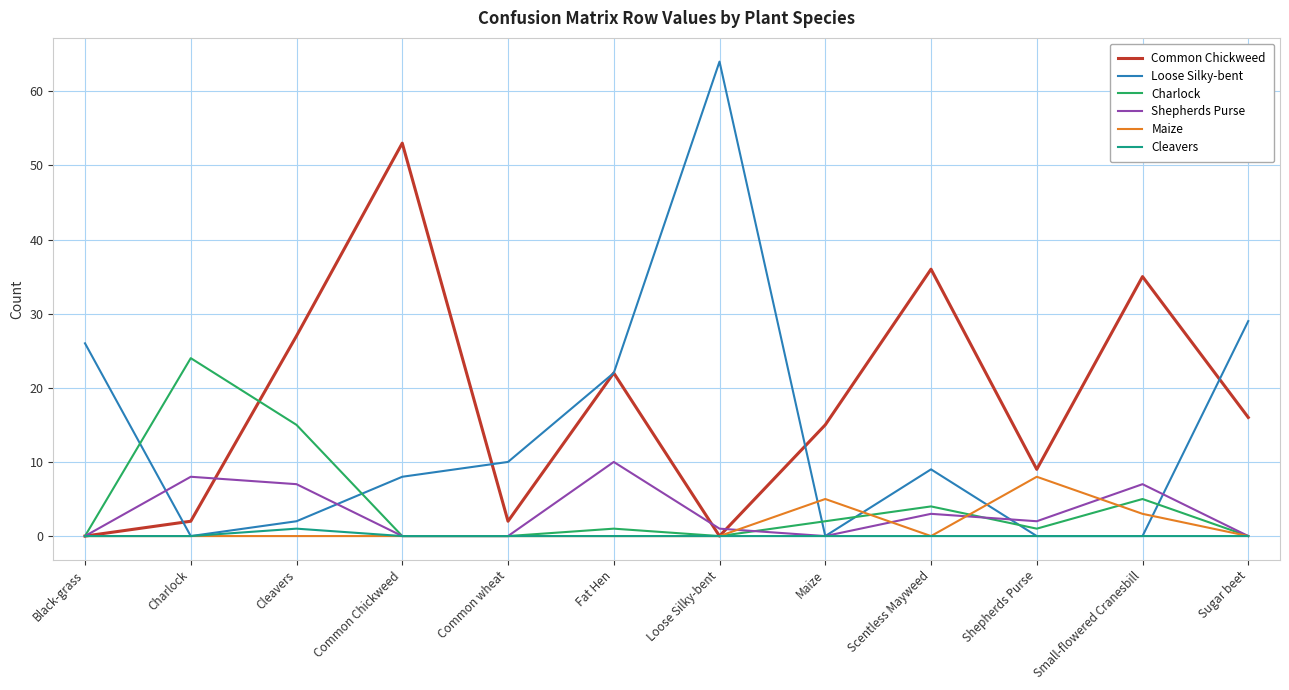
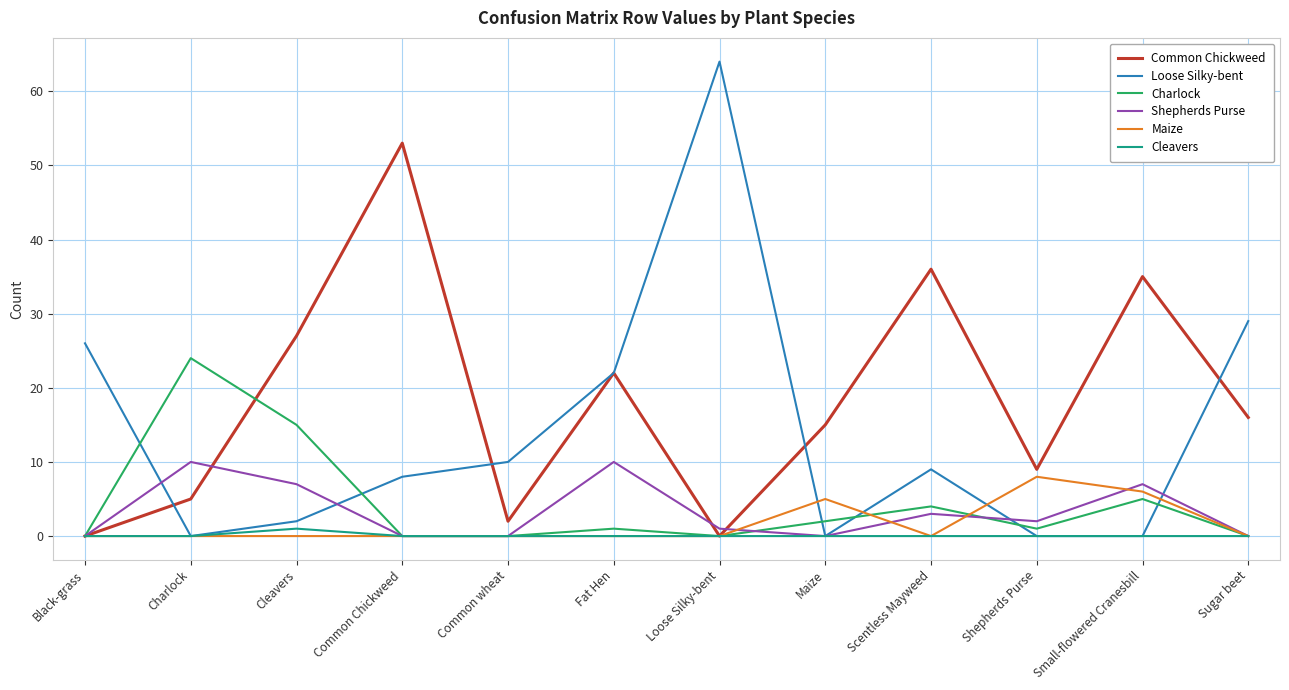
Common Chickweed, Charlock: 2 -> 5
Shepherds Purse, Charlock: 8 -> 10
Maize, Small-flowered Cranesbill: 3 -> 6
